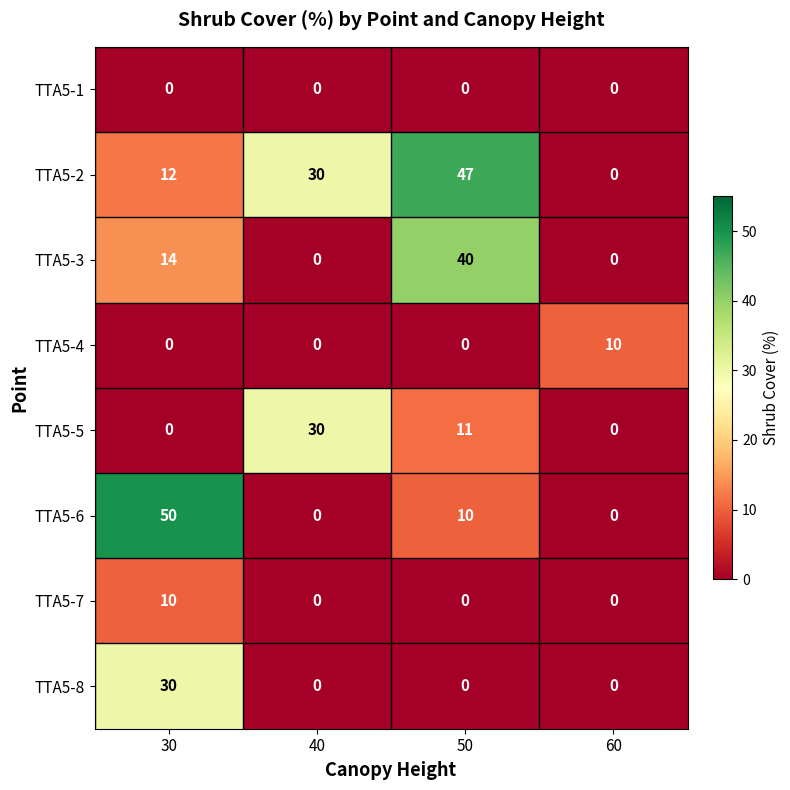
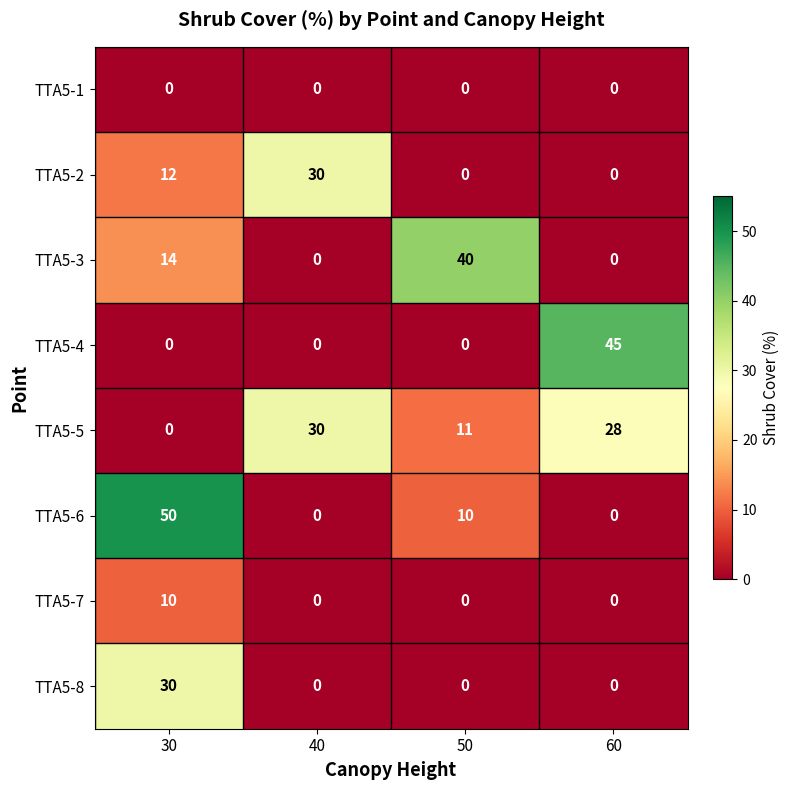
TTA5-2, 50: 47 -> 0
TTA5-4, 60: 10 -> 45
TTA5-5, 60: 0 -> 28
